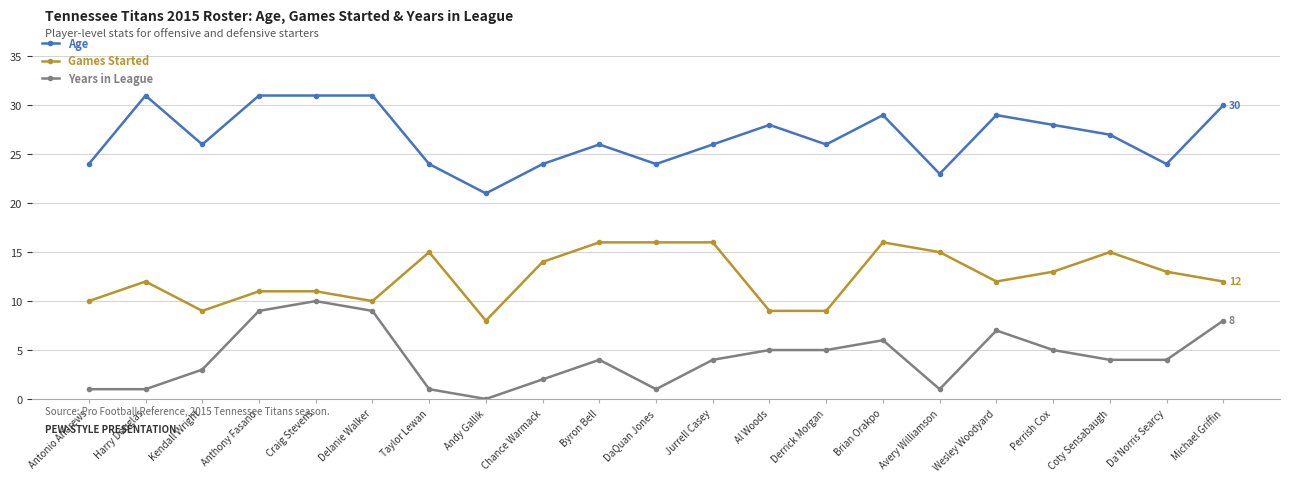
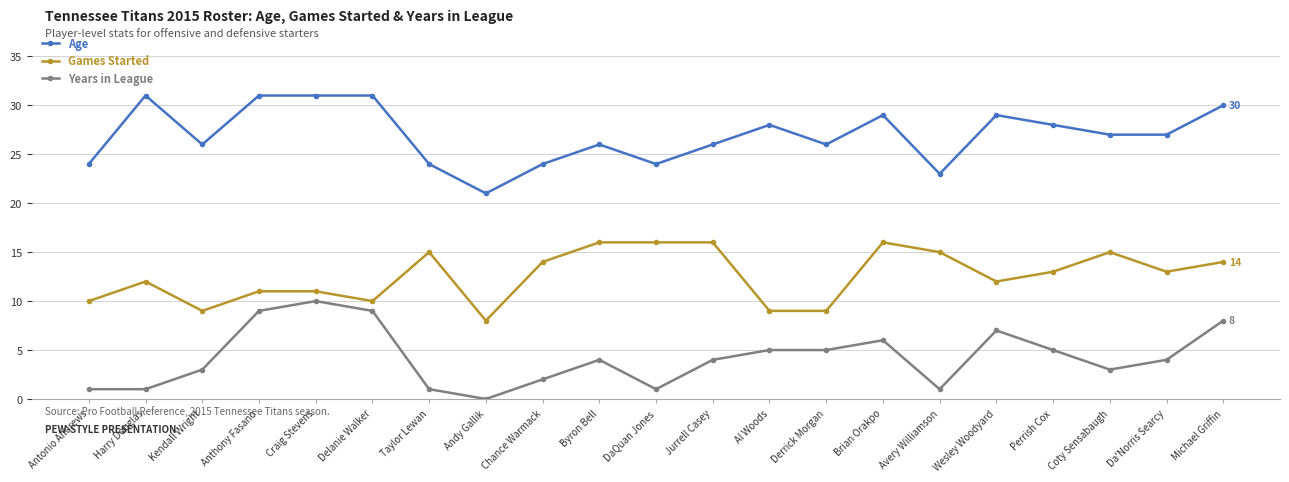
Years in League, Coty Sensabaugh: 4 -> 3
Age, Da'Norris Searcy: 24 -> 27
Games Started, Michael Griffin: 12 -> 14
